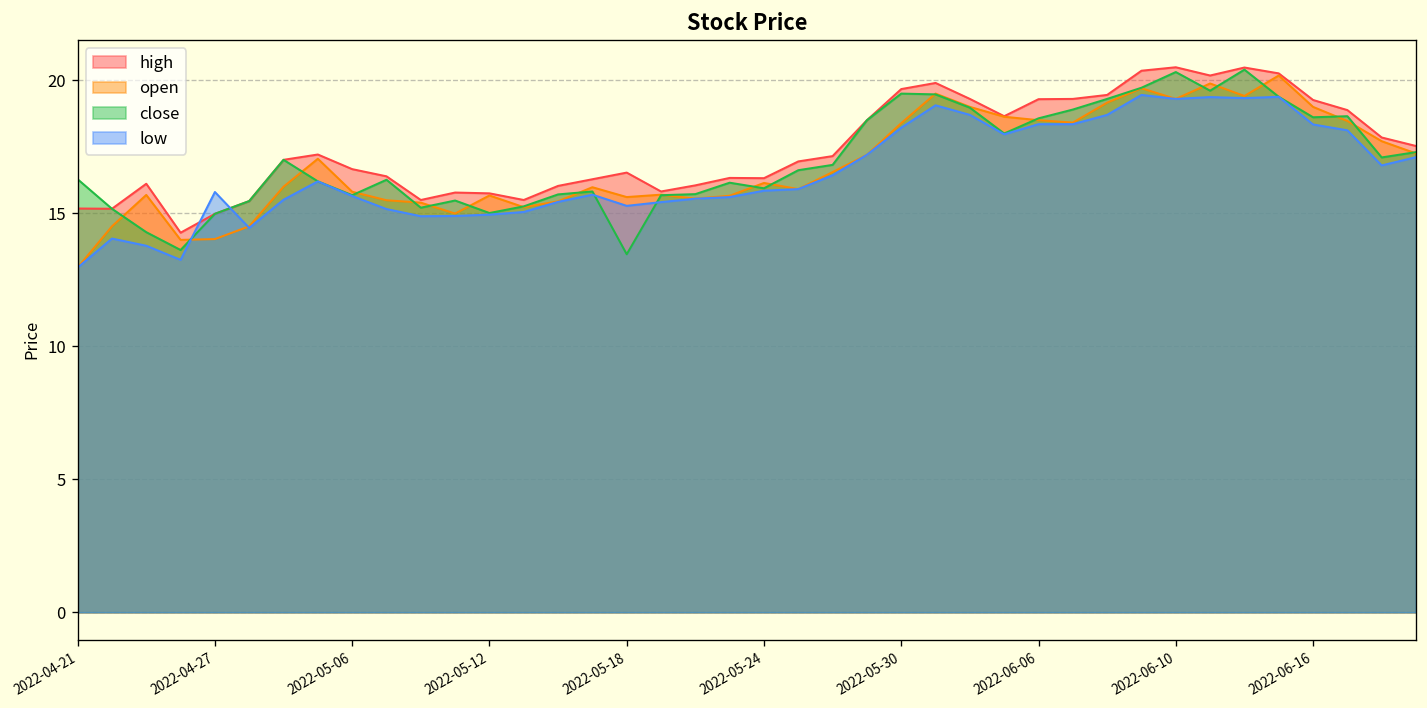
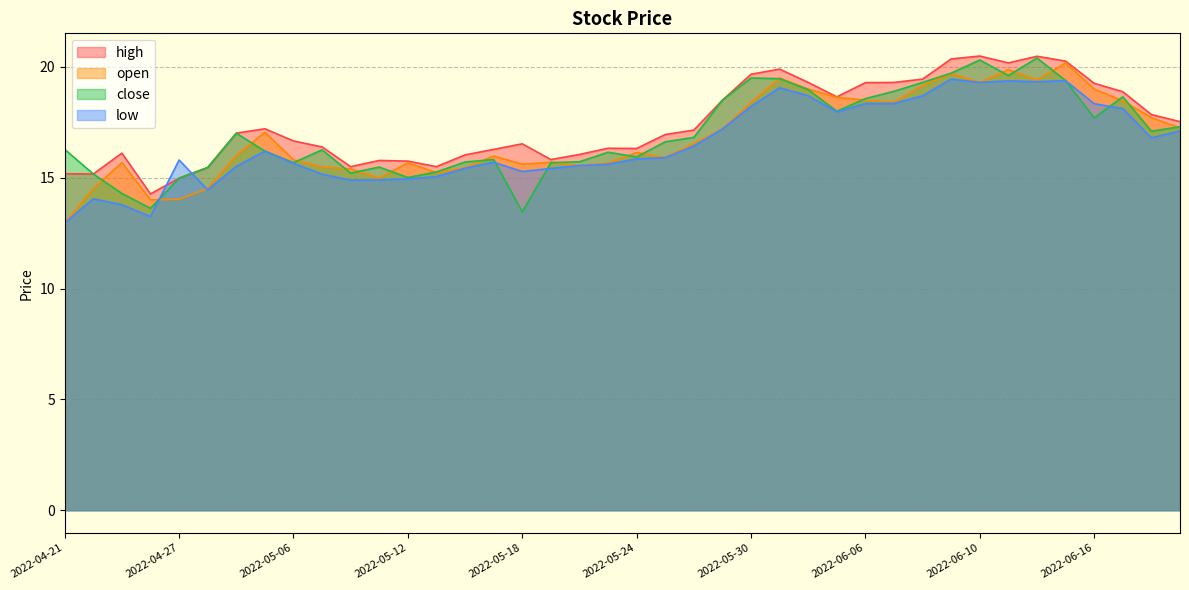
close, 2022-06-16: 18.6 -> 17.7
